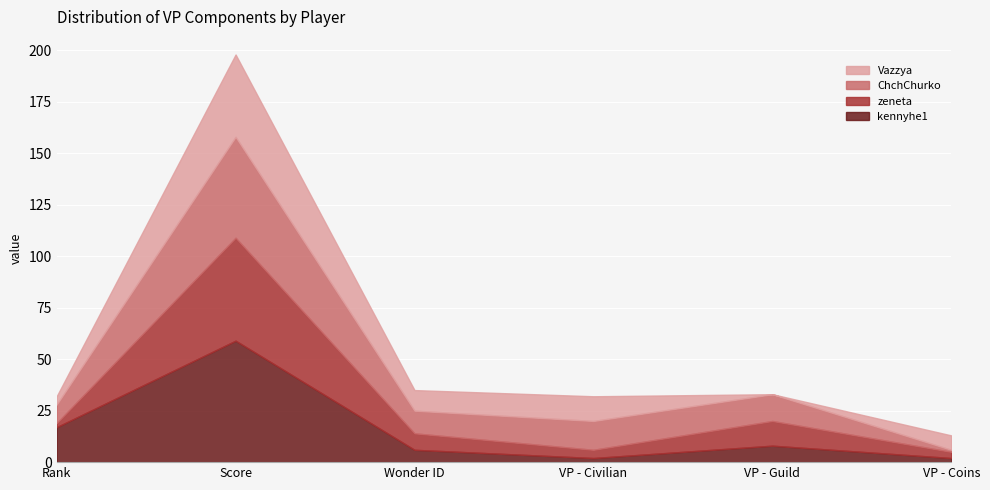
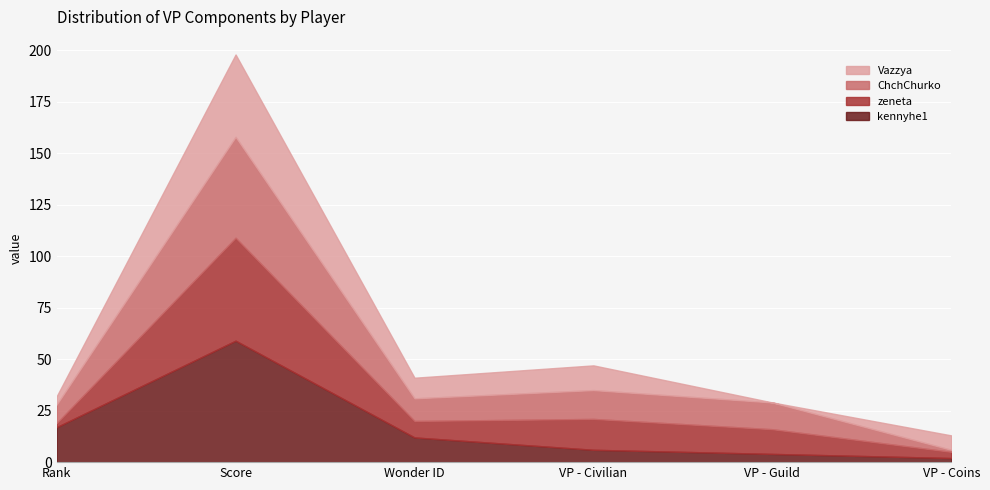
kennyhe1, Wonder ID: 6 -> 12
kennyhe1, VP - Civilian: 2 -> 6
zeneta, VP - Civilian: 4 -> 15
kennyhe1, VP - Guild: 8 -> 4
